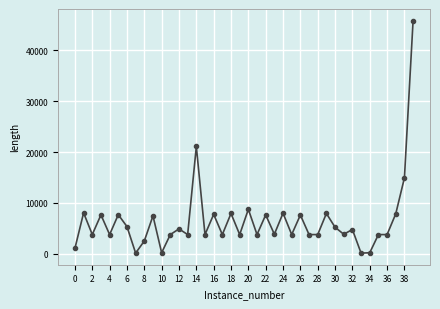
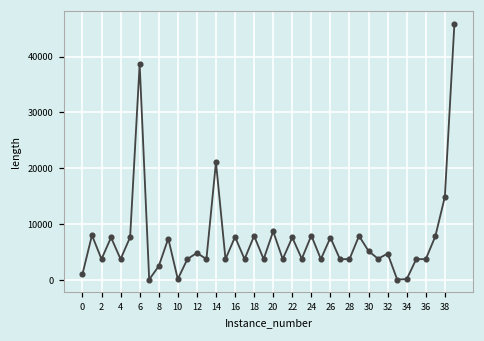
6: 5000 -> 39000
